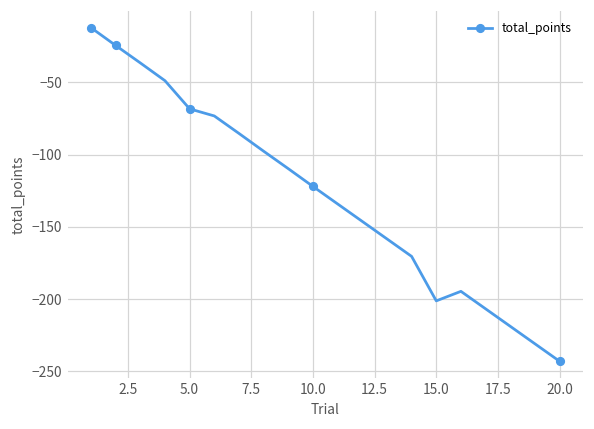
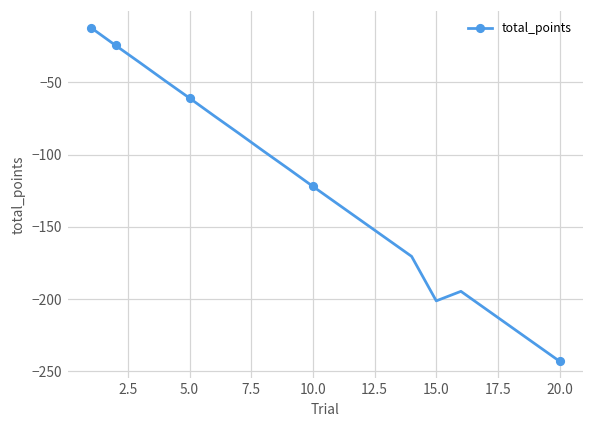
5.0: -68 -> -61
